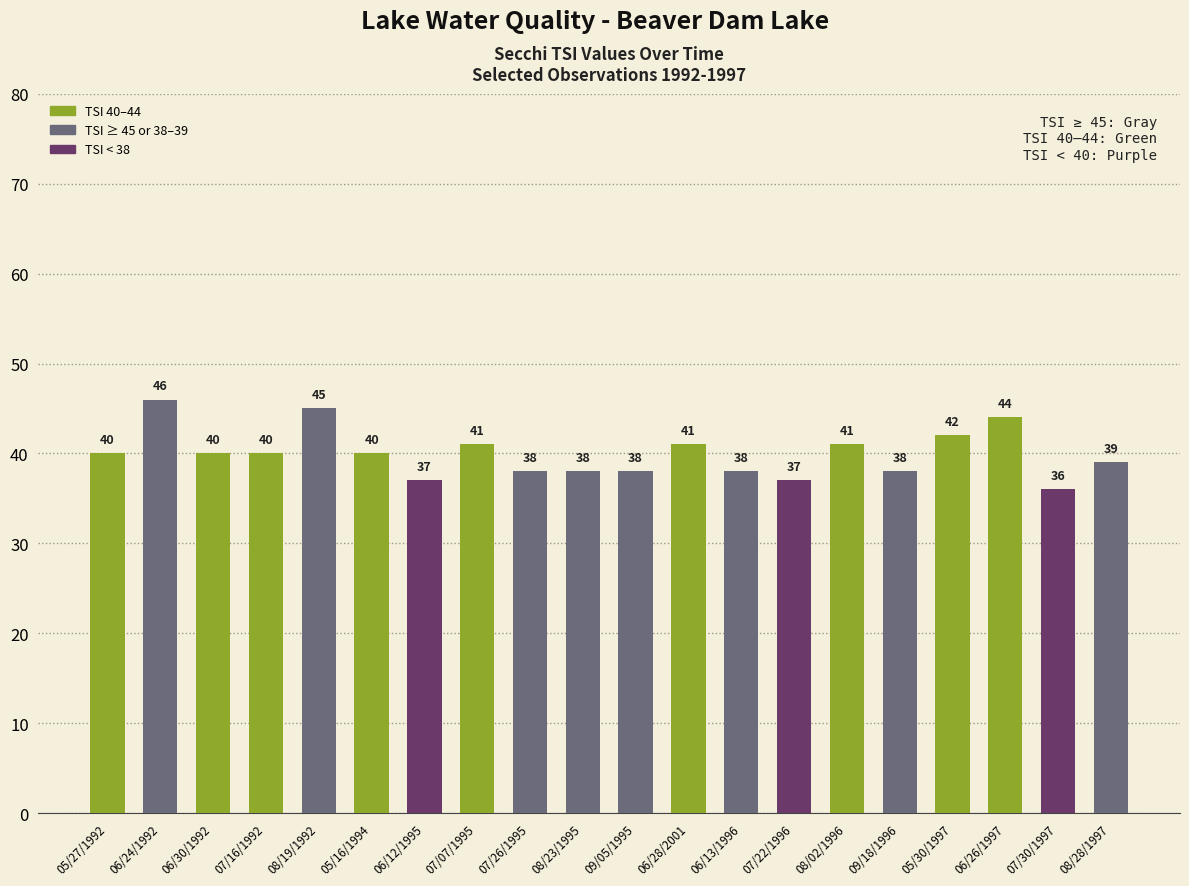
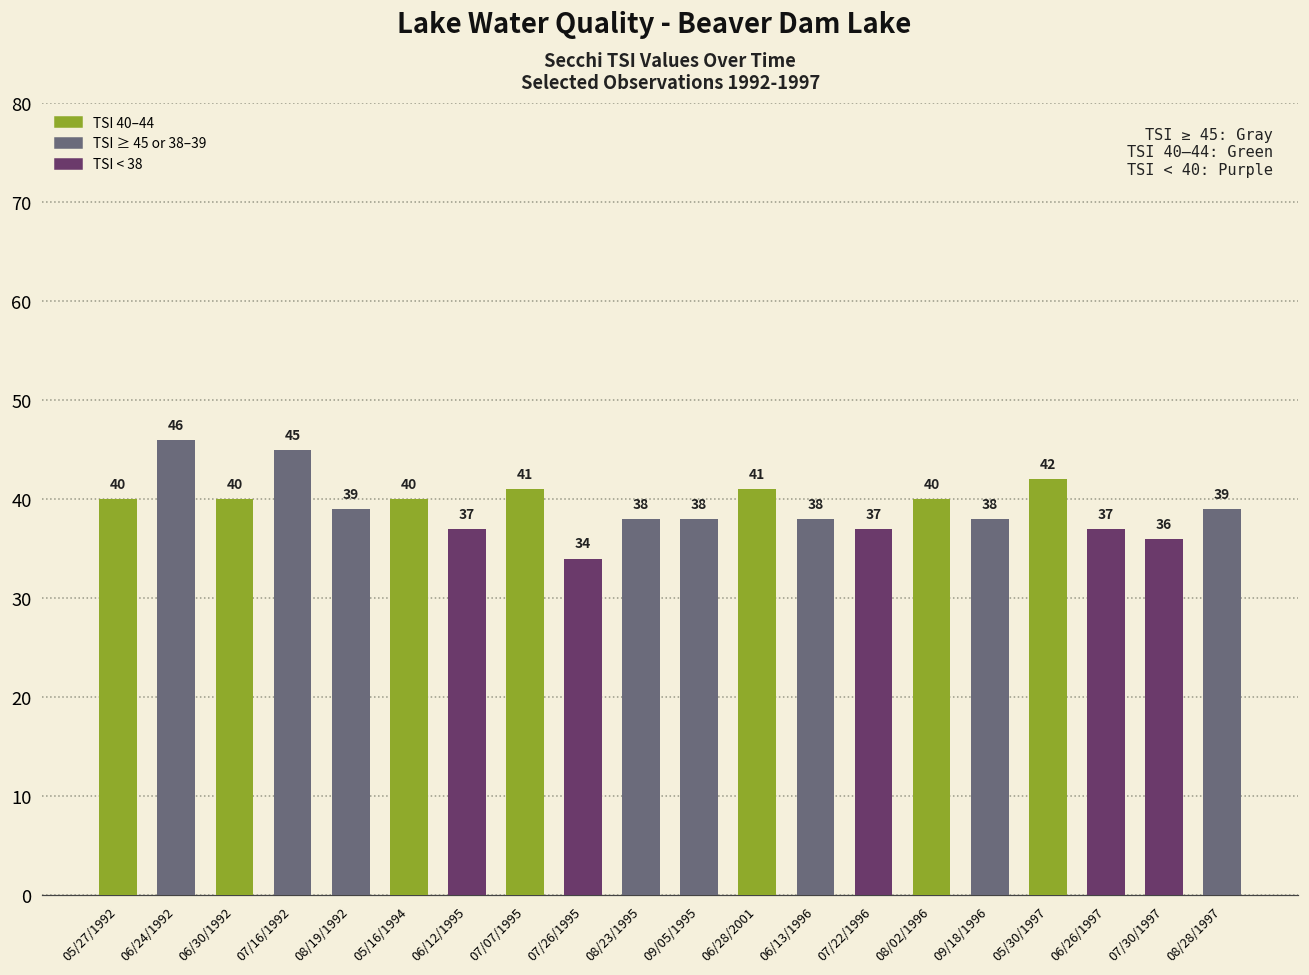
07/16/1992: 40 -> 45
08/19/1992: 45 -> 39
07/26/1995: 38 -> 34
08/02/1996: 41 -> 40
06/26/1997: 44 -> 37
